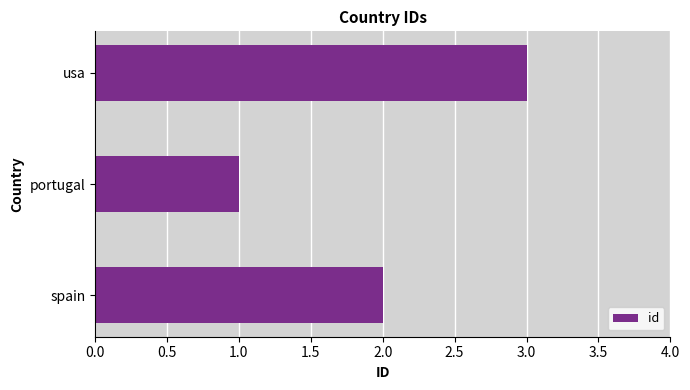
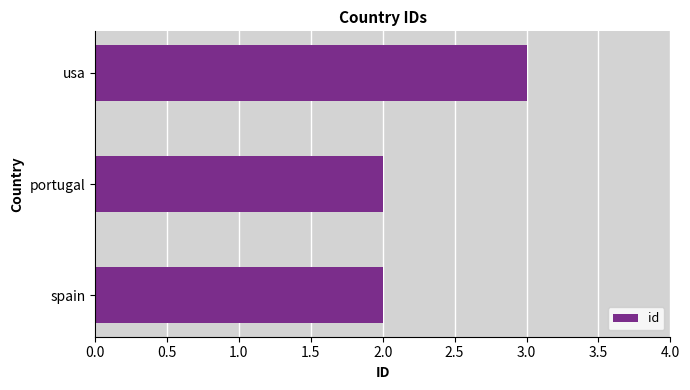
portugal: 1 -> 2
